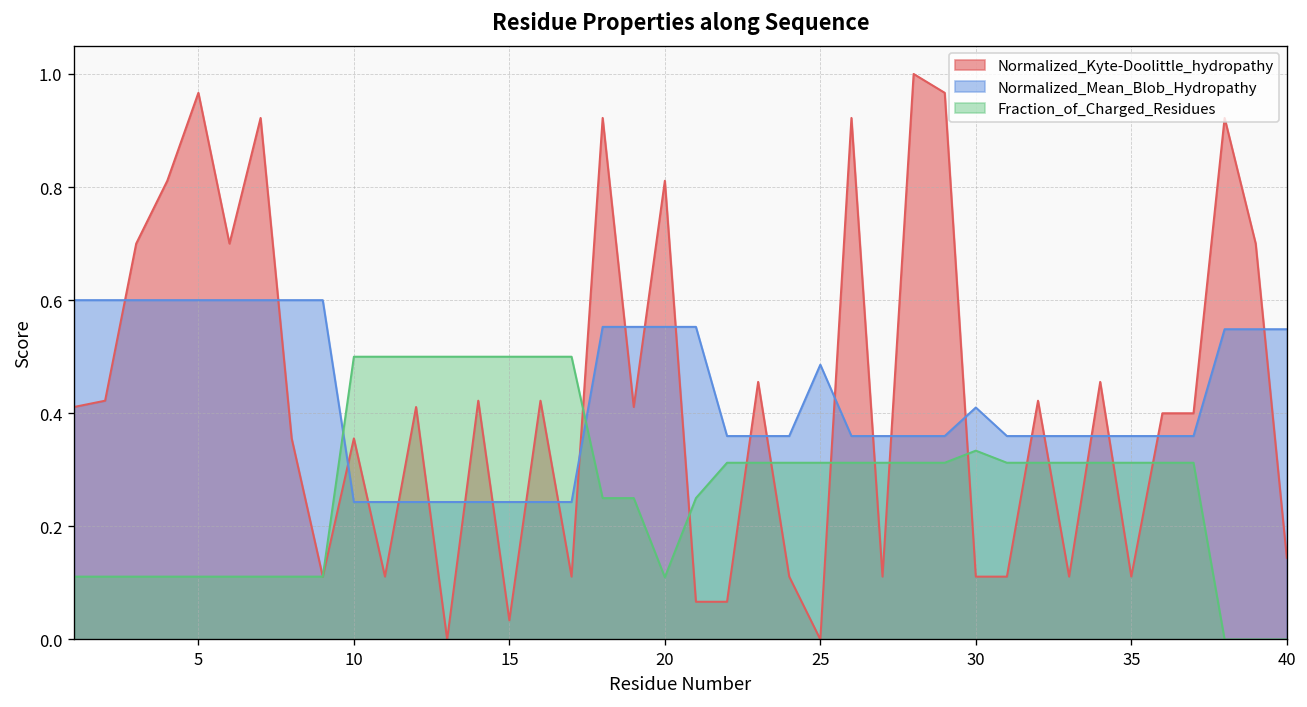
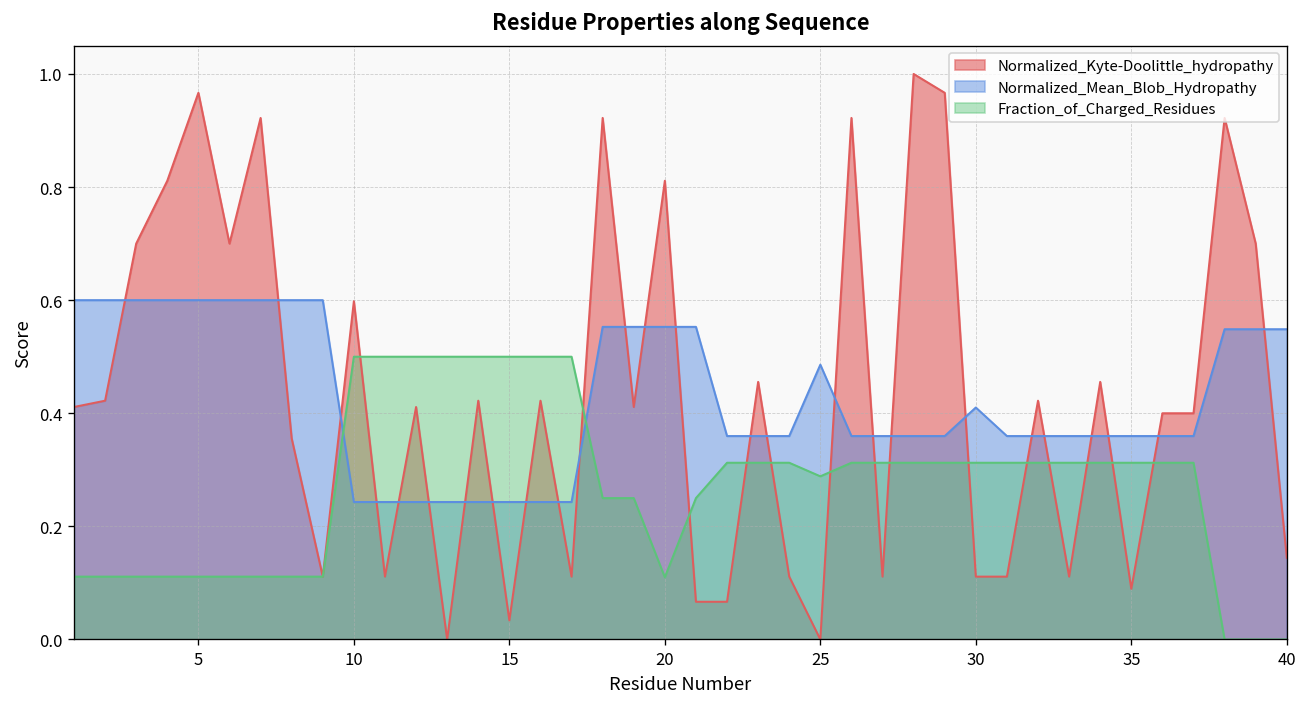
Normalized_Kyte-Doolittle_hydropathy, 10: 0.36 -> 0.60
Fraction_of_Charged_Residues, 25: 0.31 -> 0.29
Fraction_of_Charged_Residues, 30: 0.33 -> 0.31
Normalized_Kyte-Doolittle_hydropathy, 35: 0.11 -> 0.09
